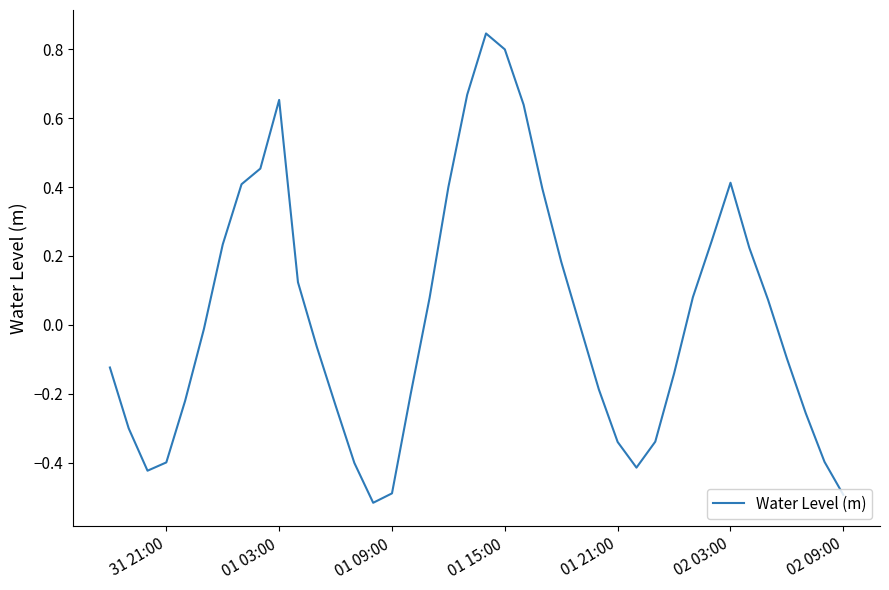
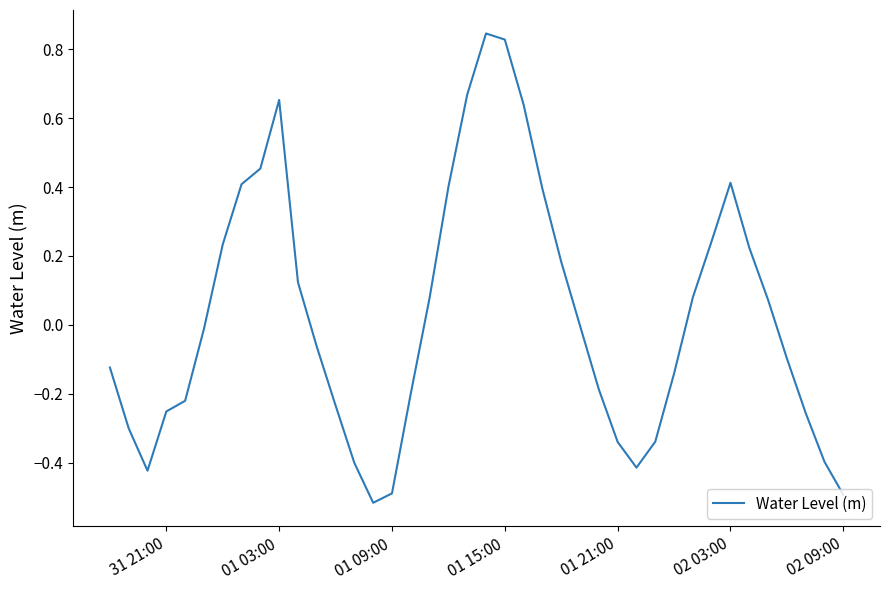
31 21:00: -0.40 -> -0.25
01 15:00: 0.80 -> 0.83
